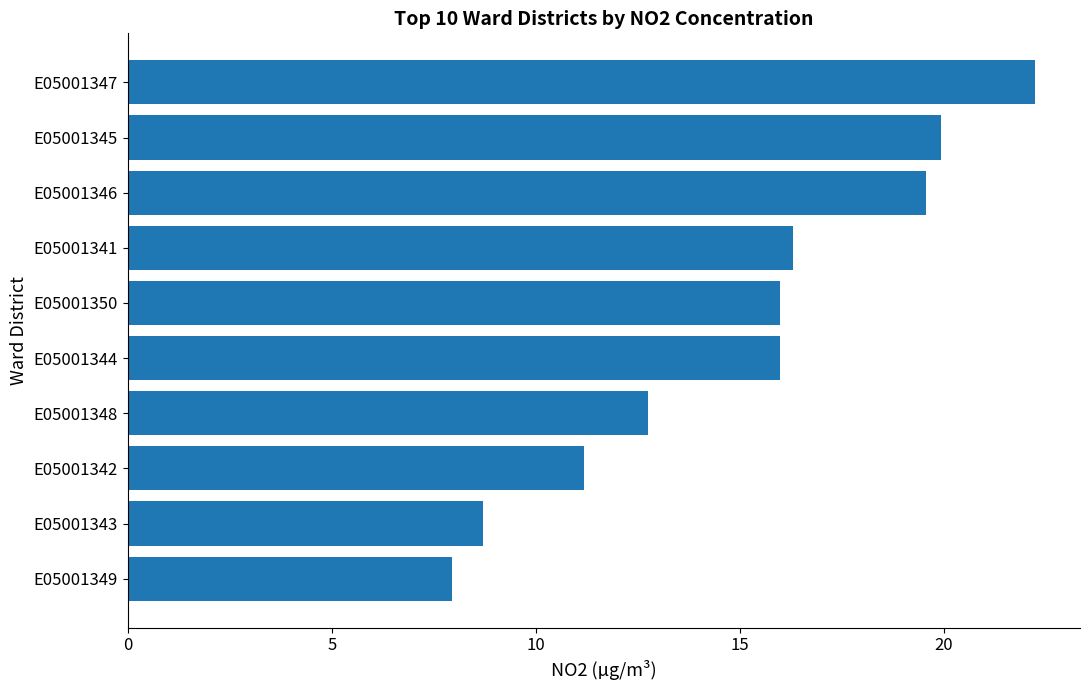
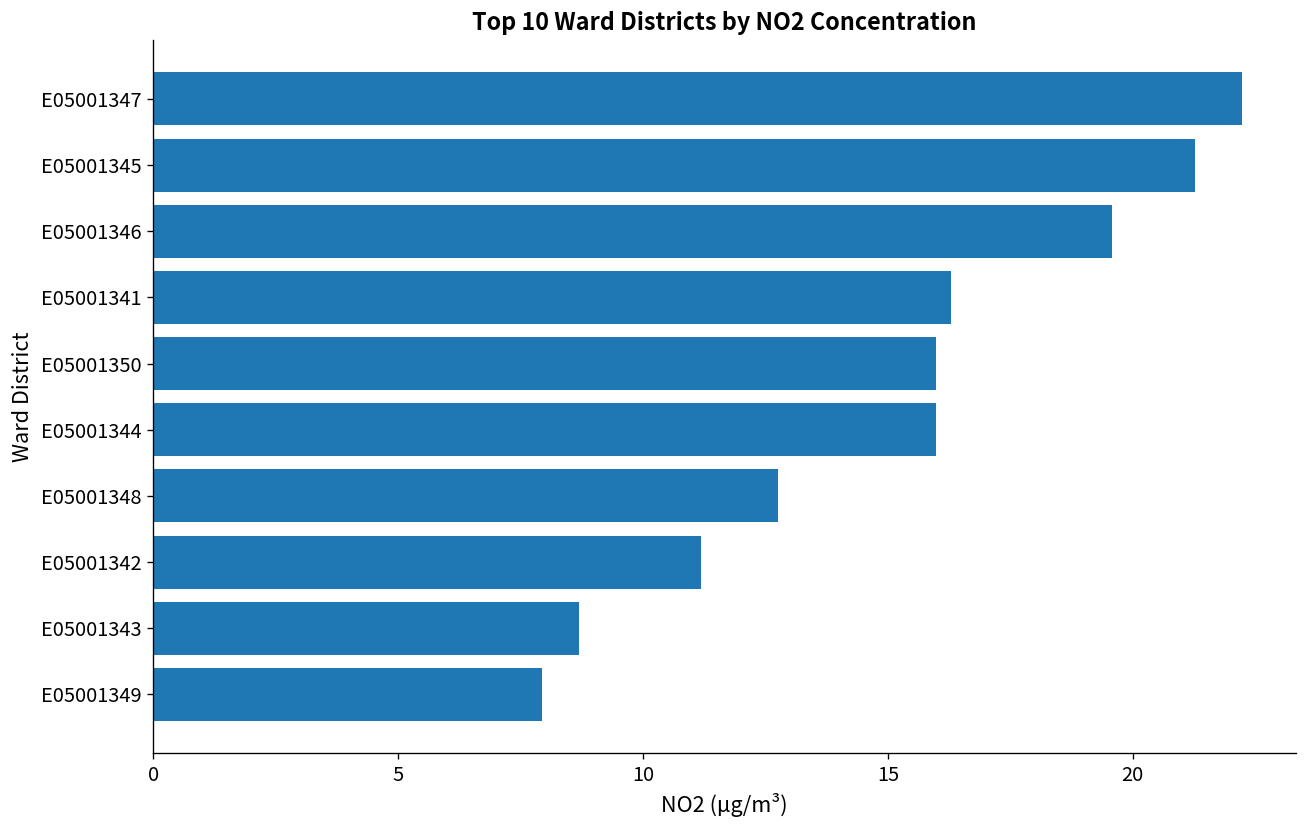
E05001345: 19.9 -> 21.3
